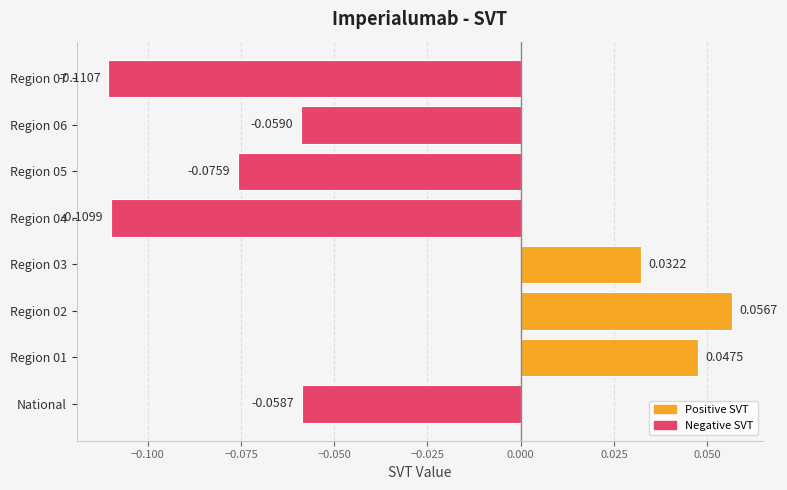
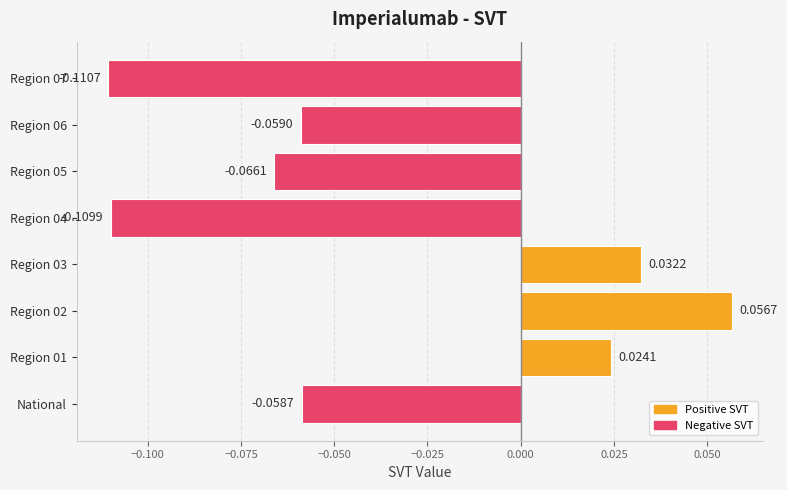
Region 05: -0.0759 -> -0.0661
Region 01: 0.0475 -> 0.0241
